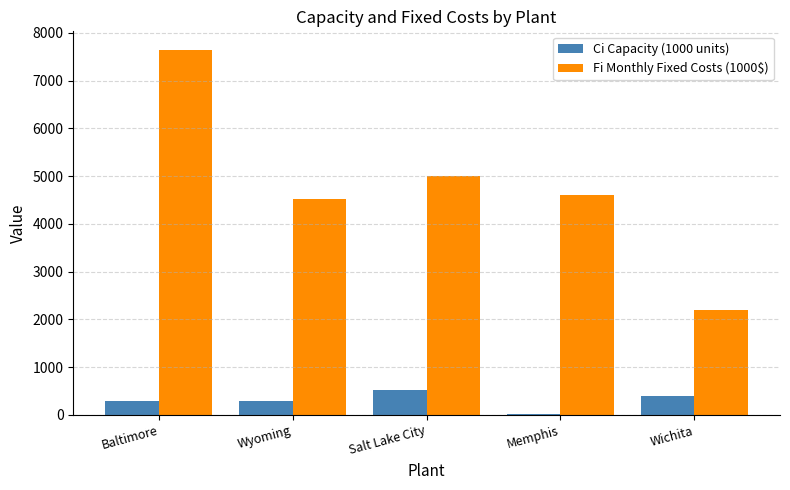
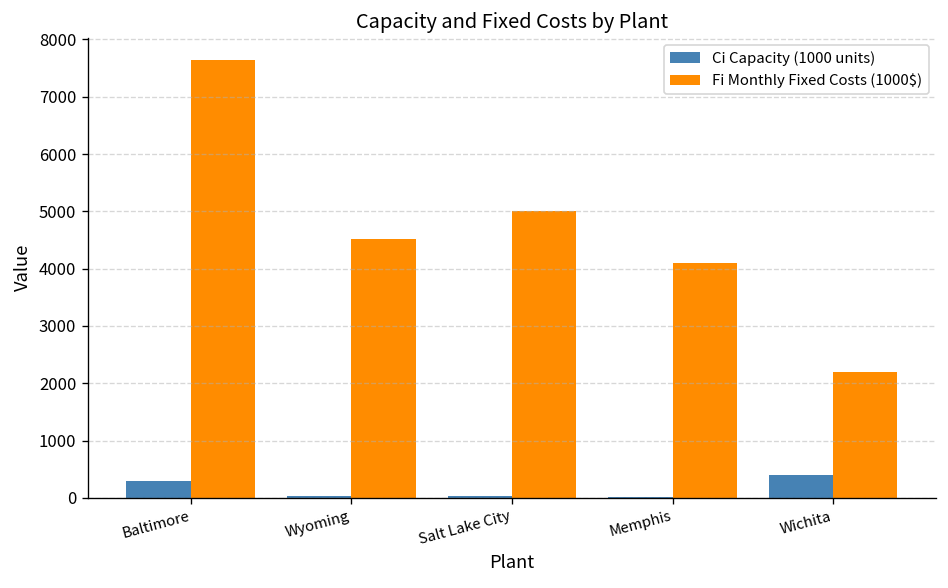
Ci Capacity (1000 units), Wyoming: 300 -> 0
Ci Capacity (1000 units), Salt Lake City: 500 -> 0
Fi Monthly Fixed Costs (1000$), Memphis: 4600 -> 4100
